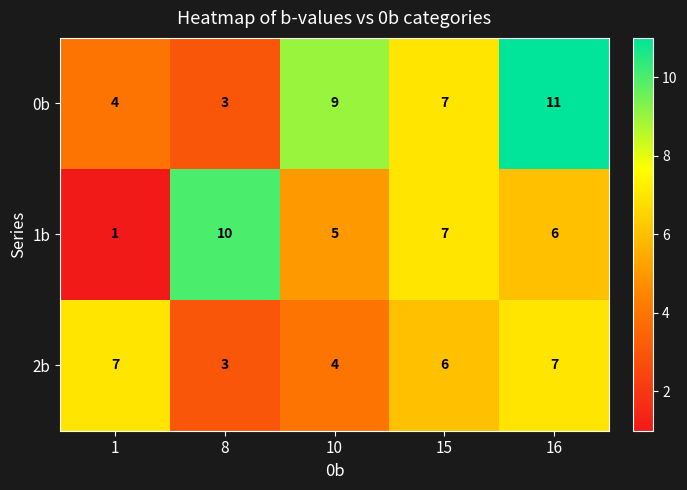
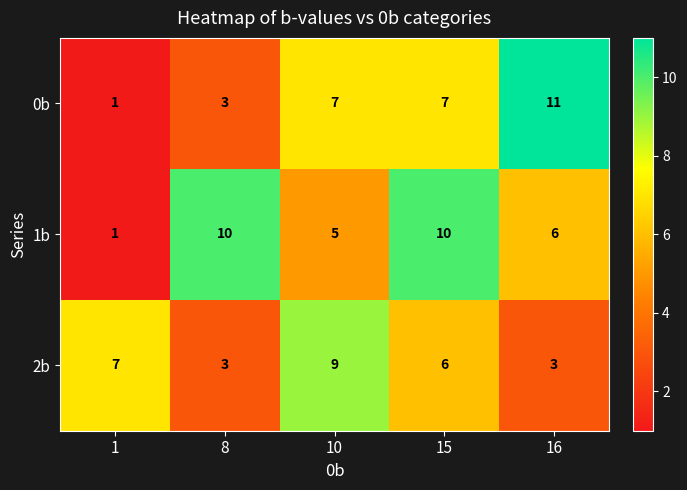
0b, 1: 4 -> 1
0b, 10: 9 -> 7
1b, 15: 7 -> 10
2b, 10: 4 -> 9
2b, 16: 7 -> 3
